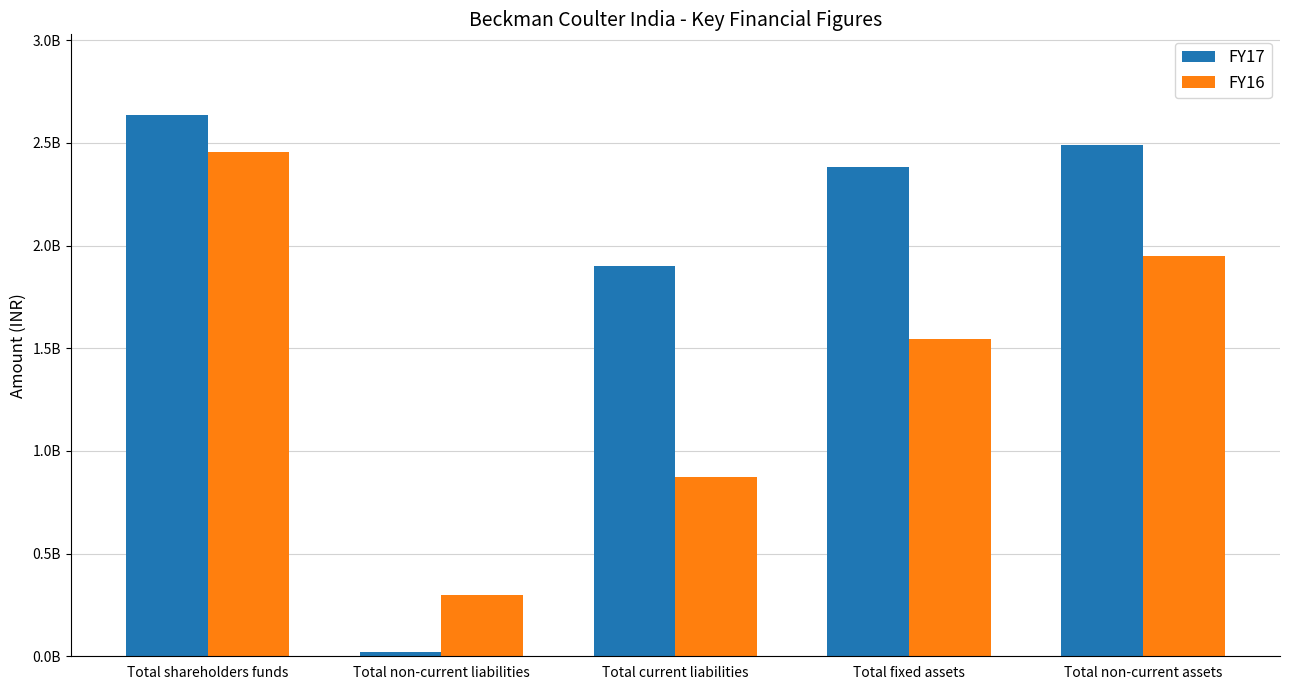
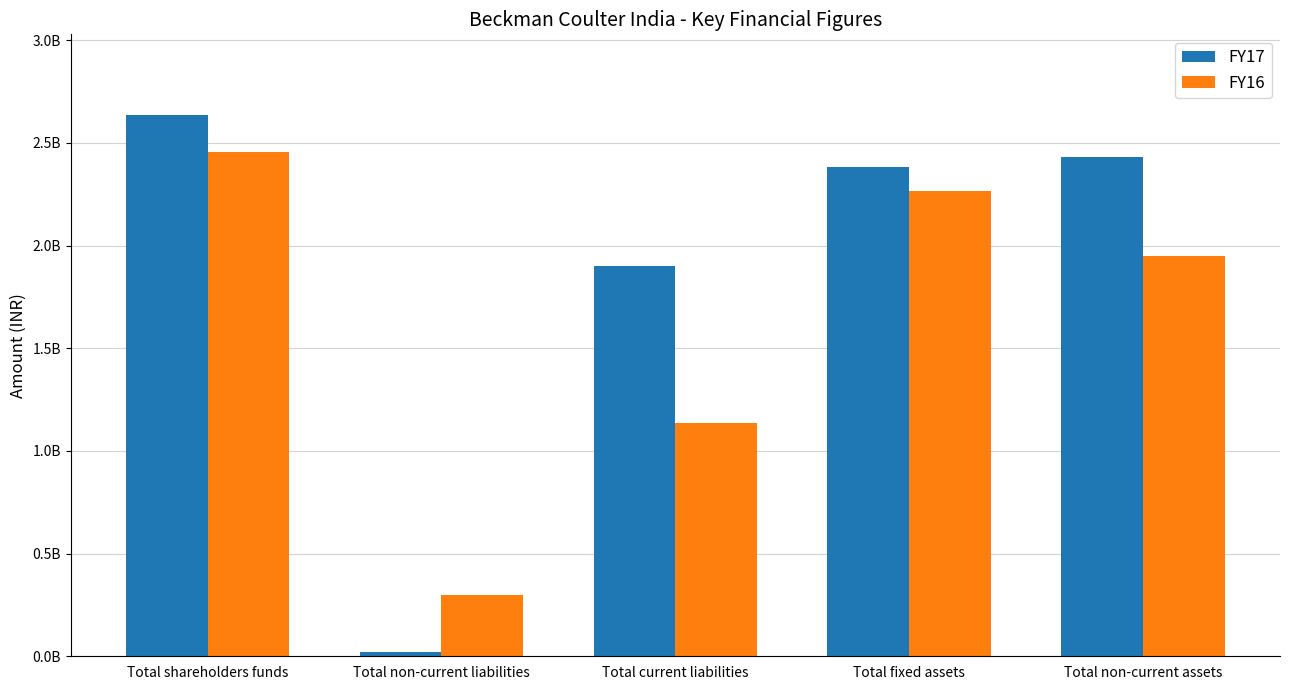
FY16, Total current liabilities: 870000000 -> 1130000000
FY16, Total fixed assets: 1550000000 -> 2270000000
FY17, Total non-current assets: 2490000000 -> 2430000000
